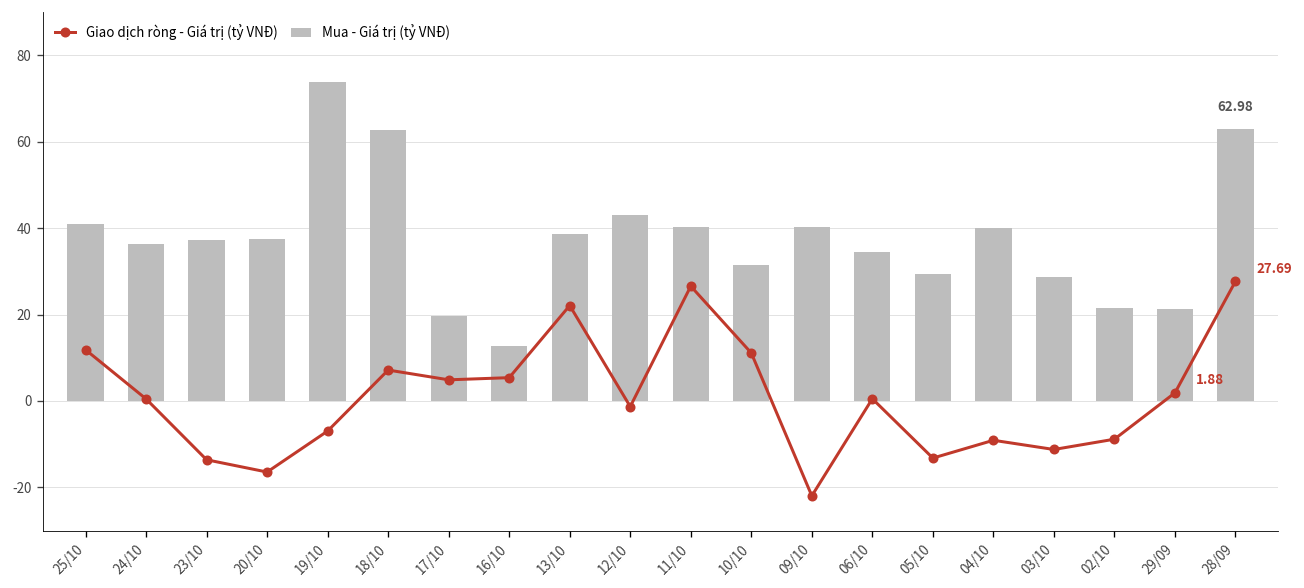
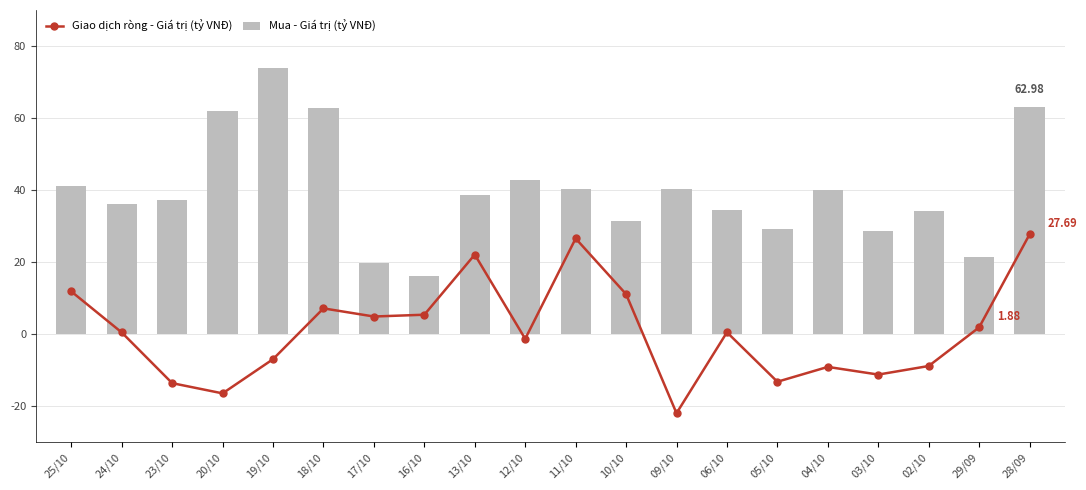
Mua - Giá trị (tỷ VNĐ), 20/10: 37 -> 62
Mua - Giá trị (tỷ VNĐ), 16/10: 13 -> 16
Mua - Giá trị (tỷ VNĐ), 02/10: 22 -> 34
